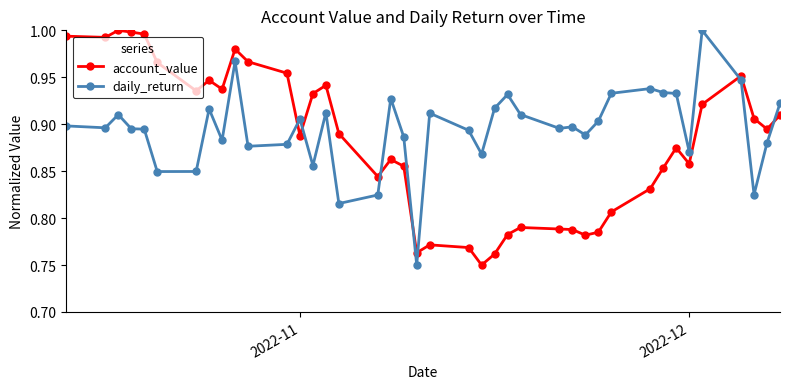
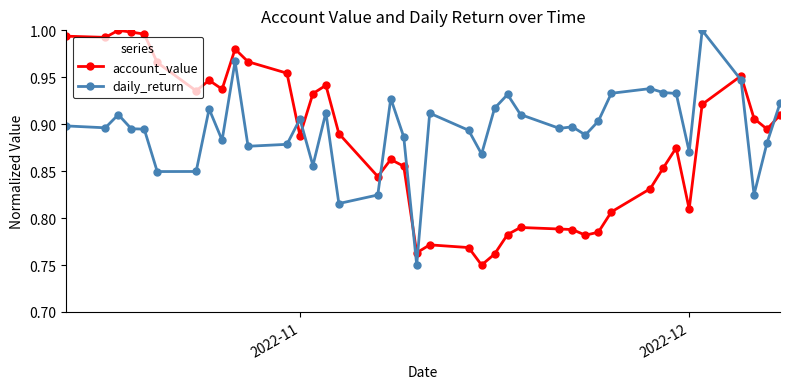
account_value, 2022-12: 0.86 -> 0.81
